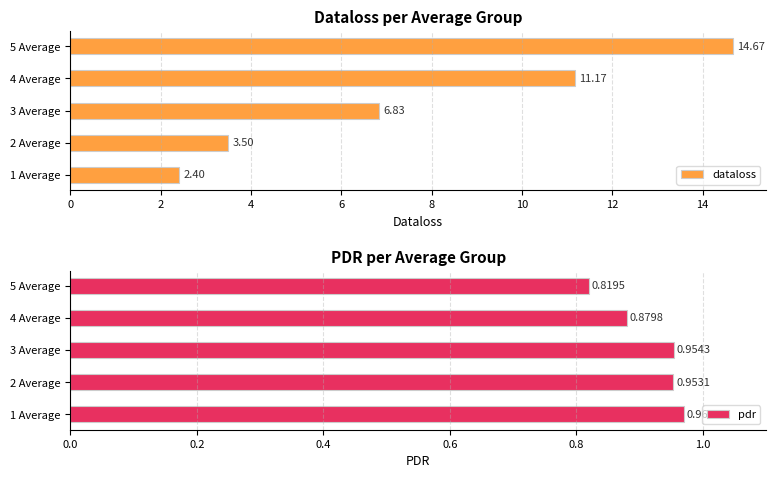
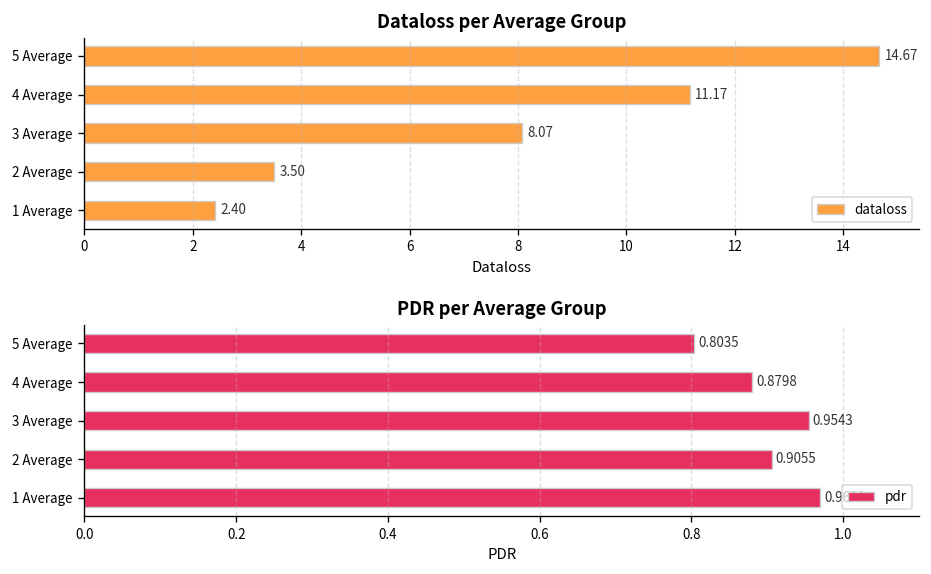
Dataloss per Average Group, 3 Average: 6.83 -> 8.07
PDR per Average Group, 5 Average: 0.8195 -> 0.8035
PDR per Average Group, 2 Average: 0.9531 -> 0.9055
